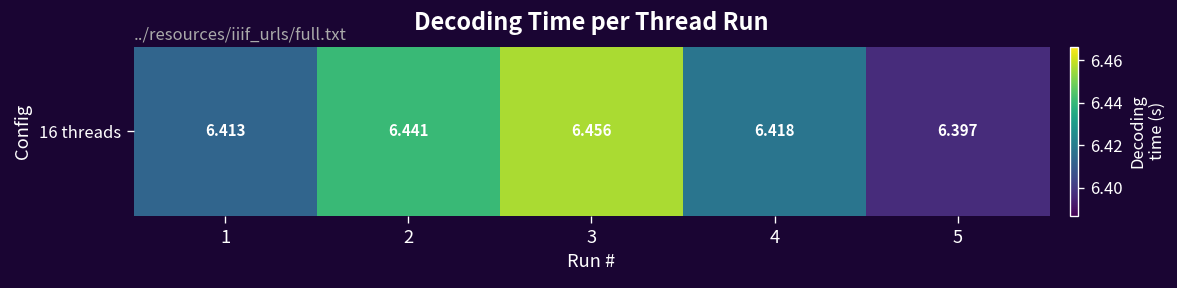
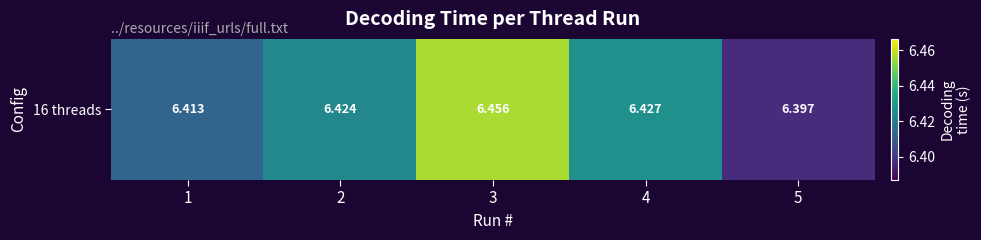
16 threads, 2: 6.441 -> 6.424
16 threads, 4: 6.418 -> 6.427
